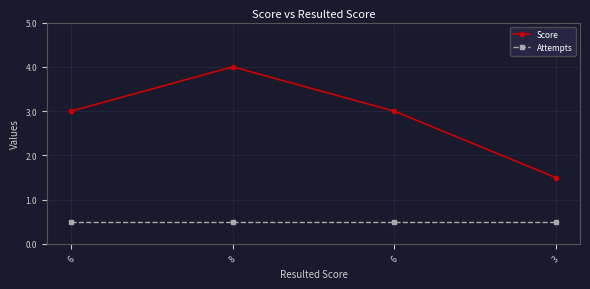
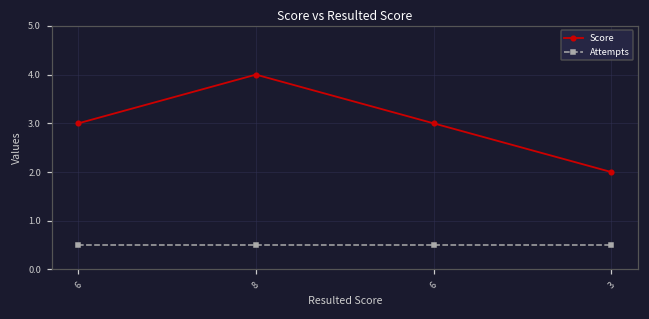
Score, 3: 1.5 -> 2.0
